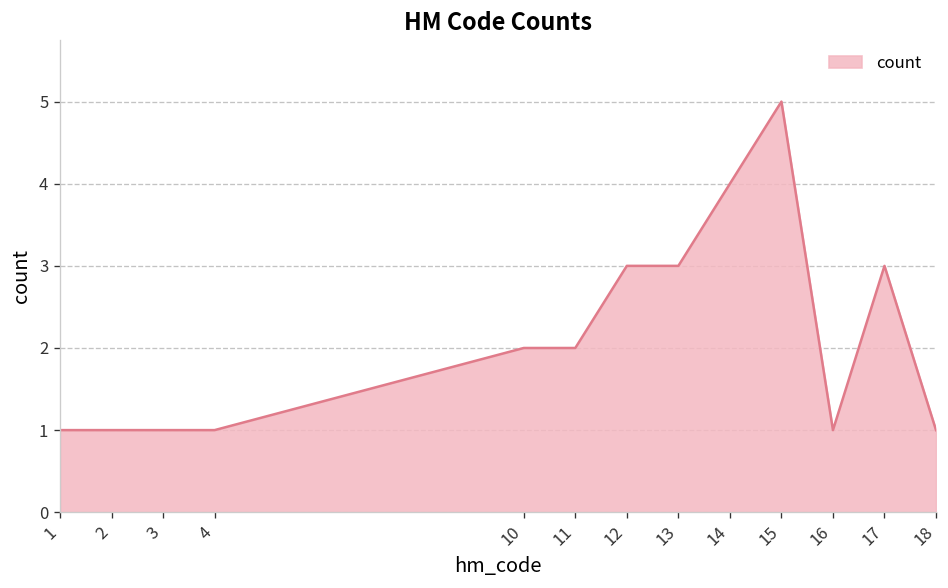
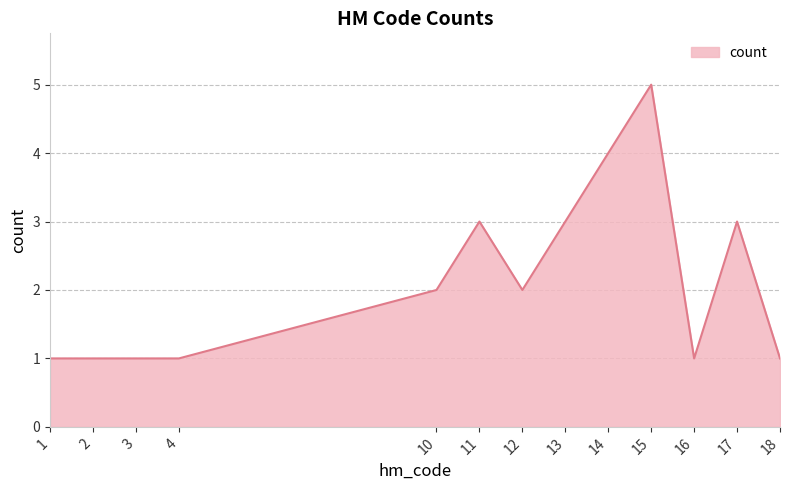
11: 2 -> 3
12: 3 -> 2
